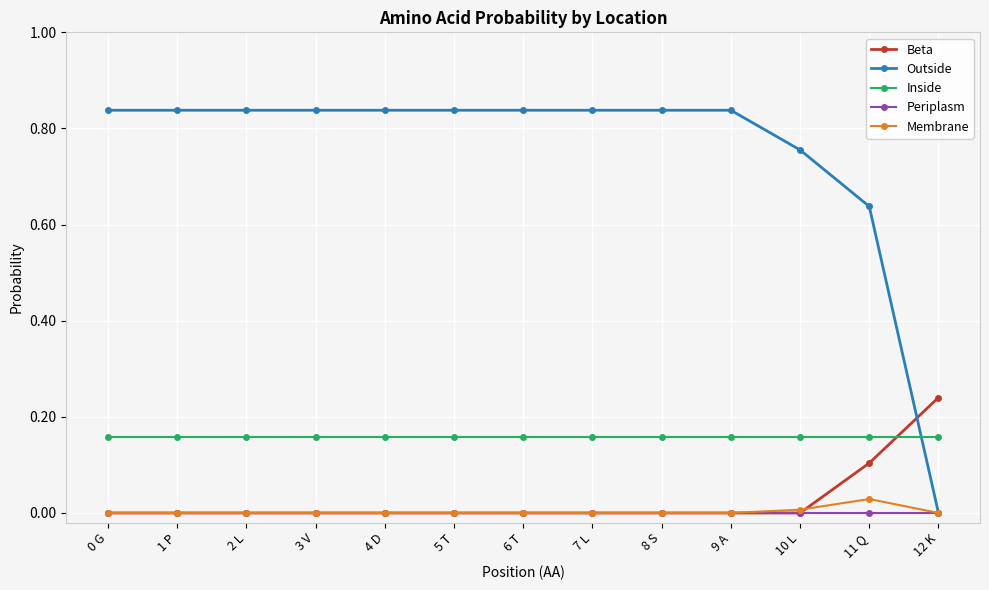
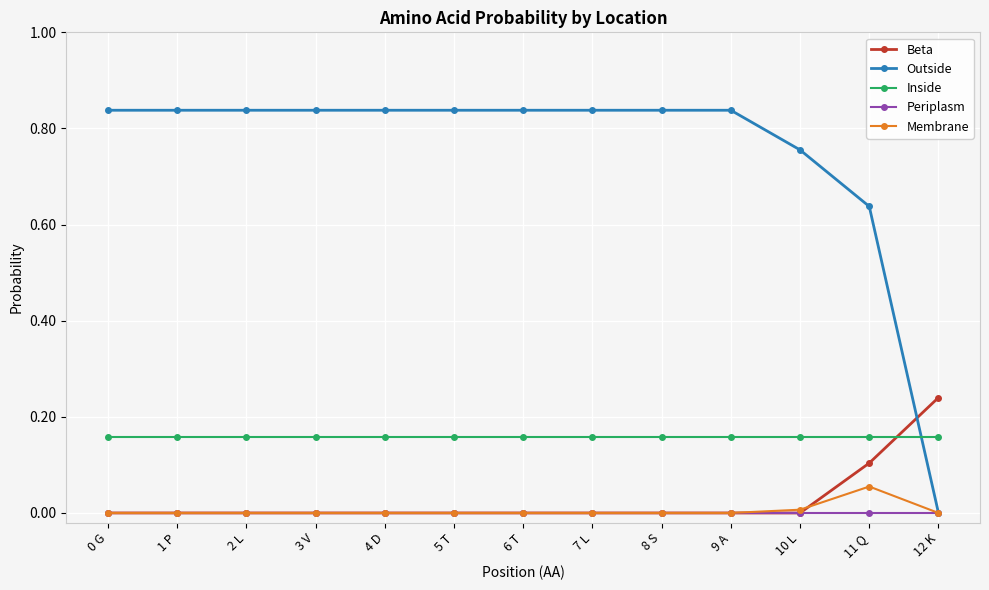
Membrane, 11 Q: 0.03 -> 0.06
